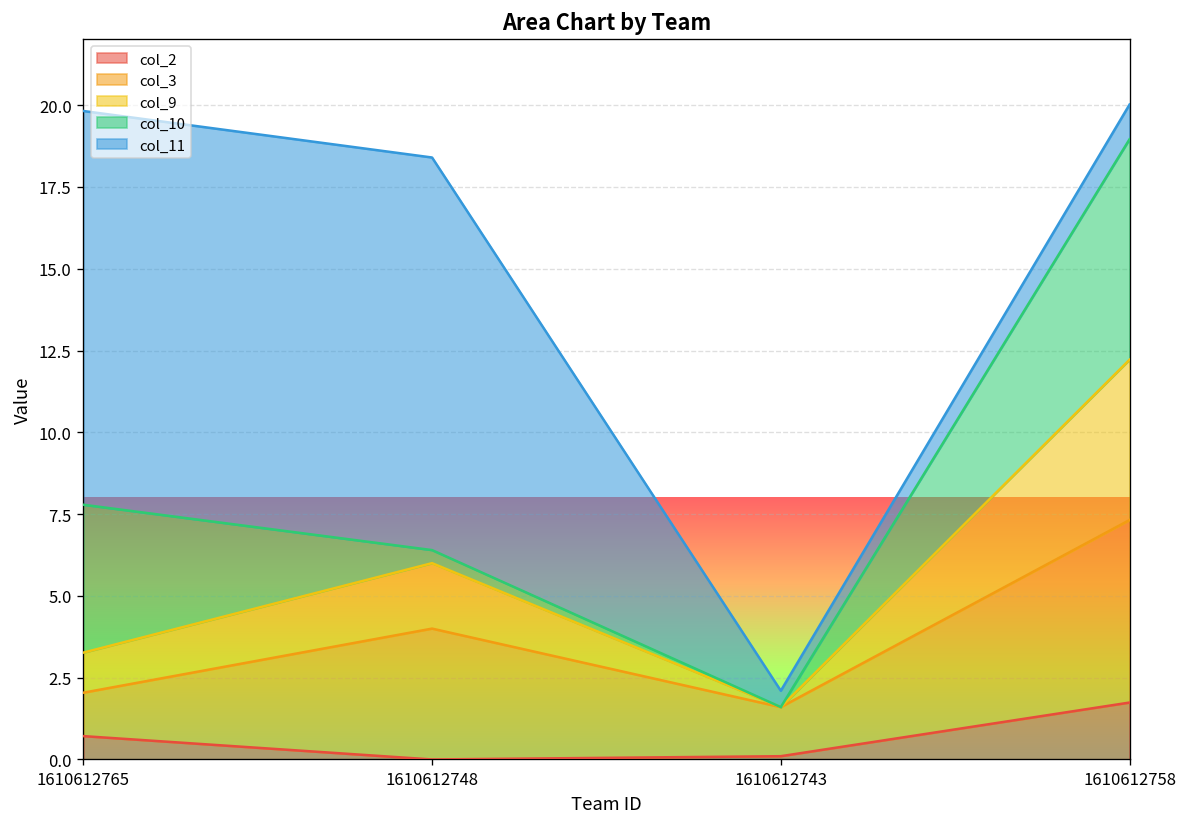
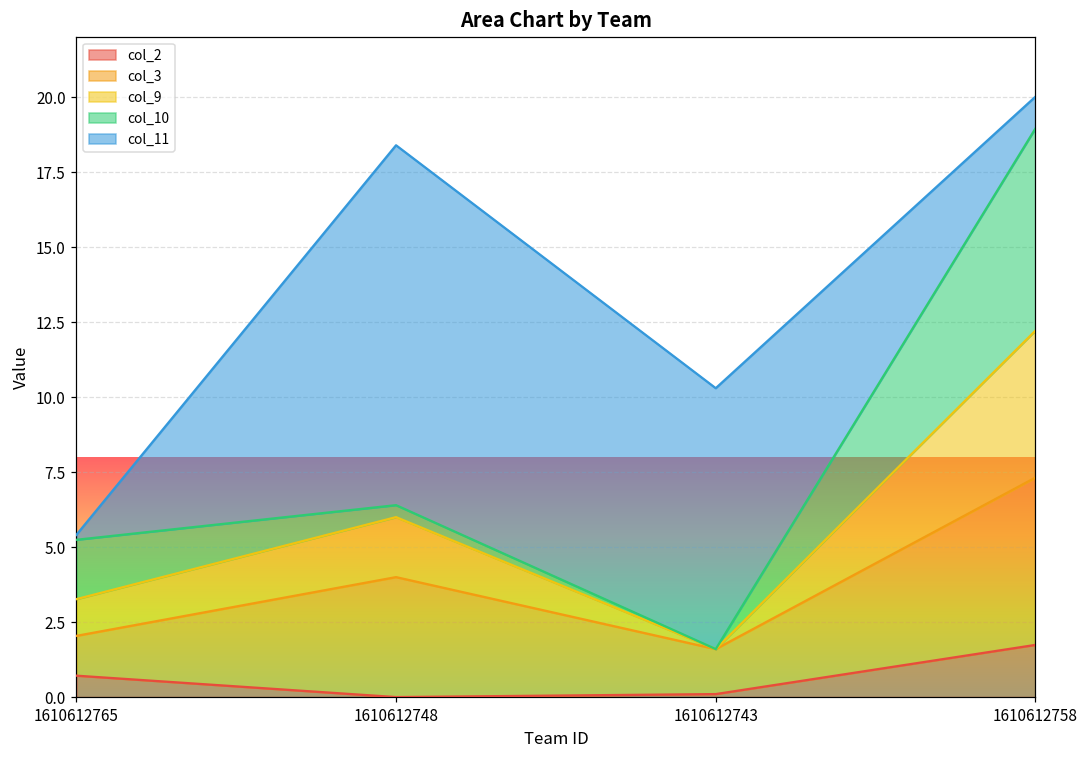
col_10, 1610612765: 4.5 -> 2.0
col_11, 1610612765: 12.0 -> 0.2
col_11, 1610612743: 0.5 -> 8.7
